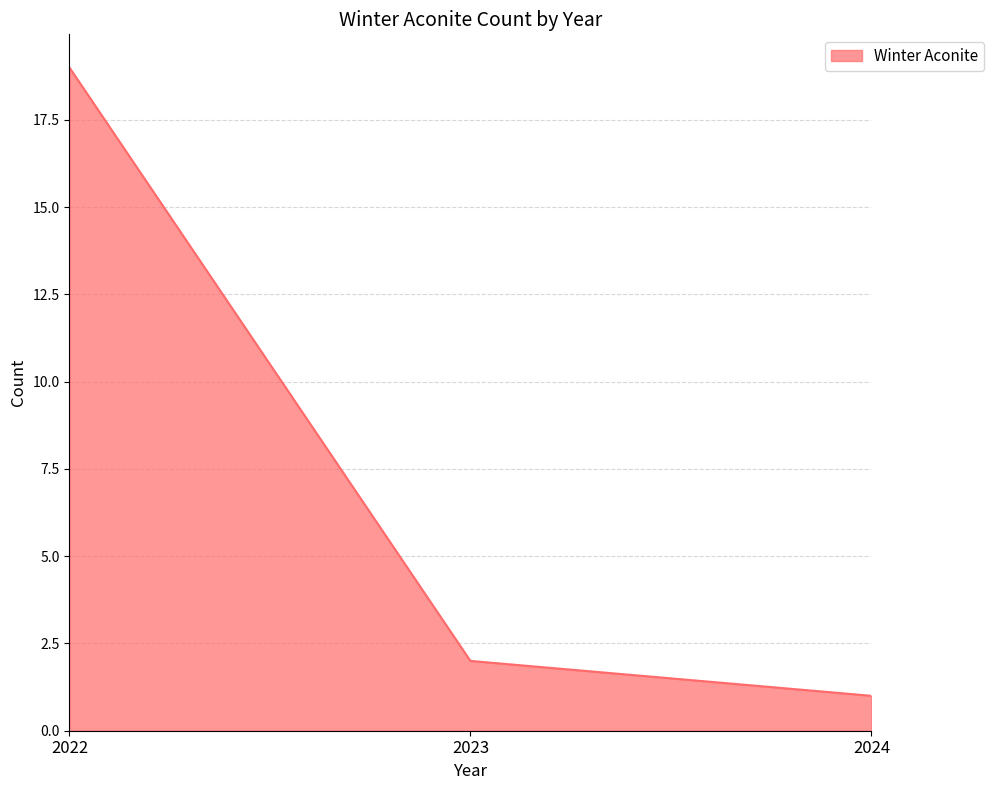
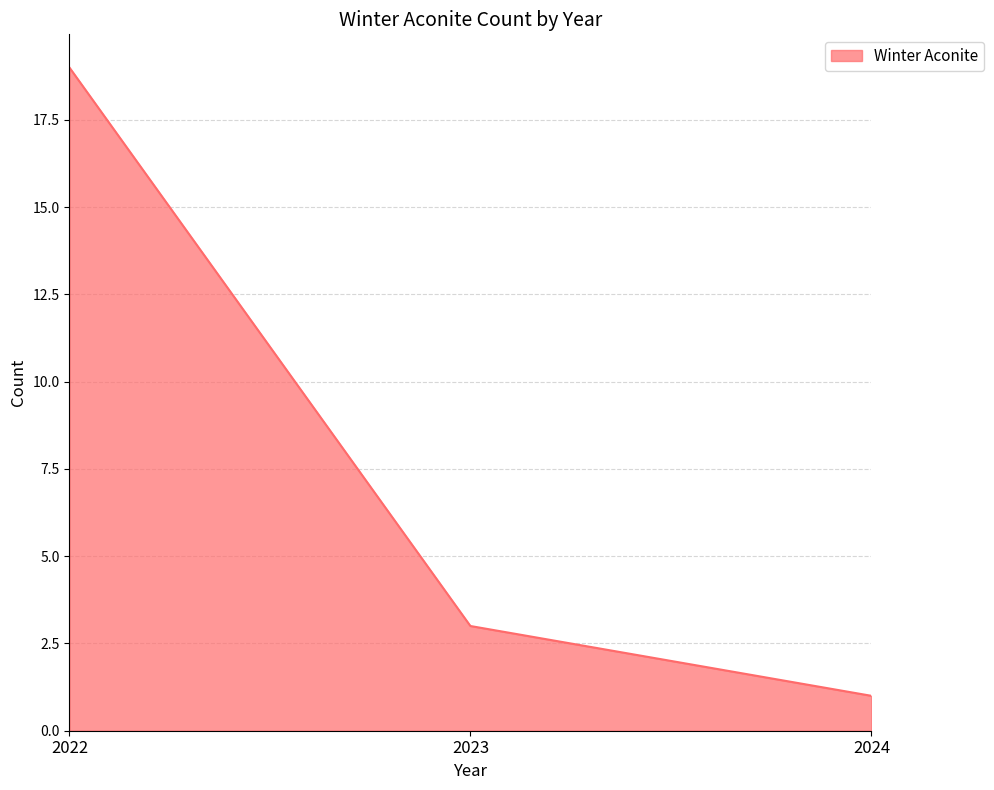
2023: 2 -> 3
